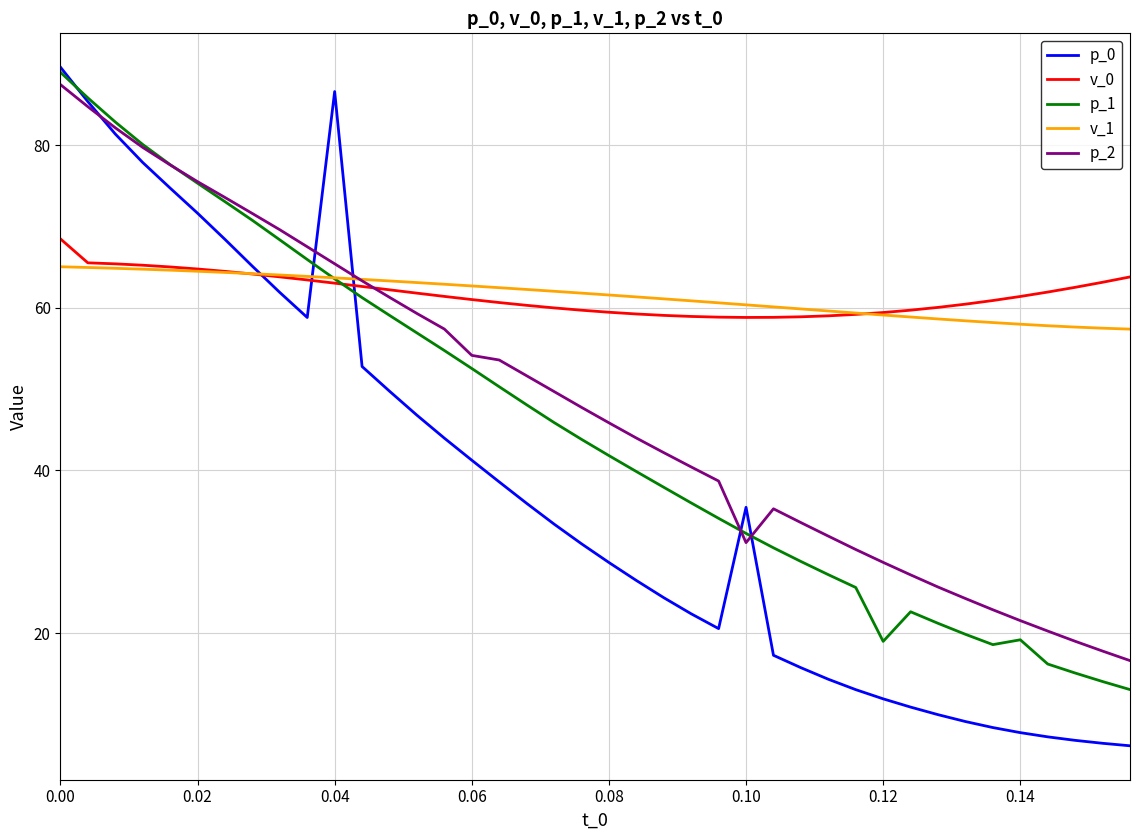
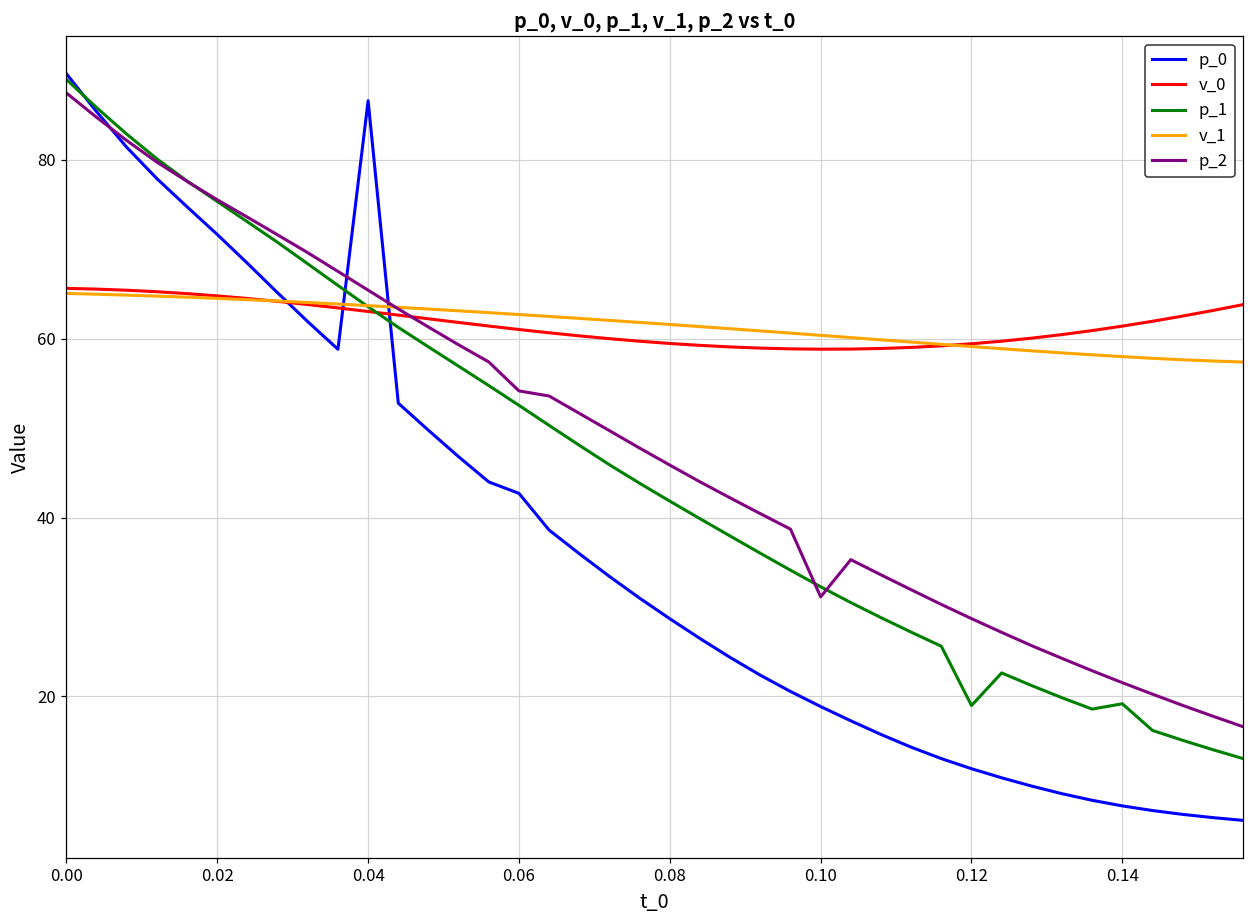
v_0, 0.00: 69 -> 66
p_0, 0.06: 41 -> 43
p_0, 0.10: 35 -> 19
